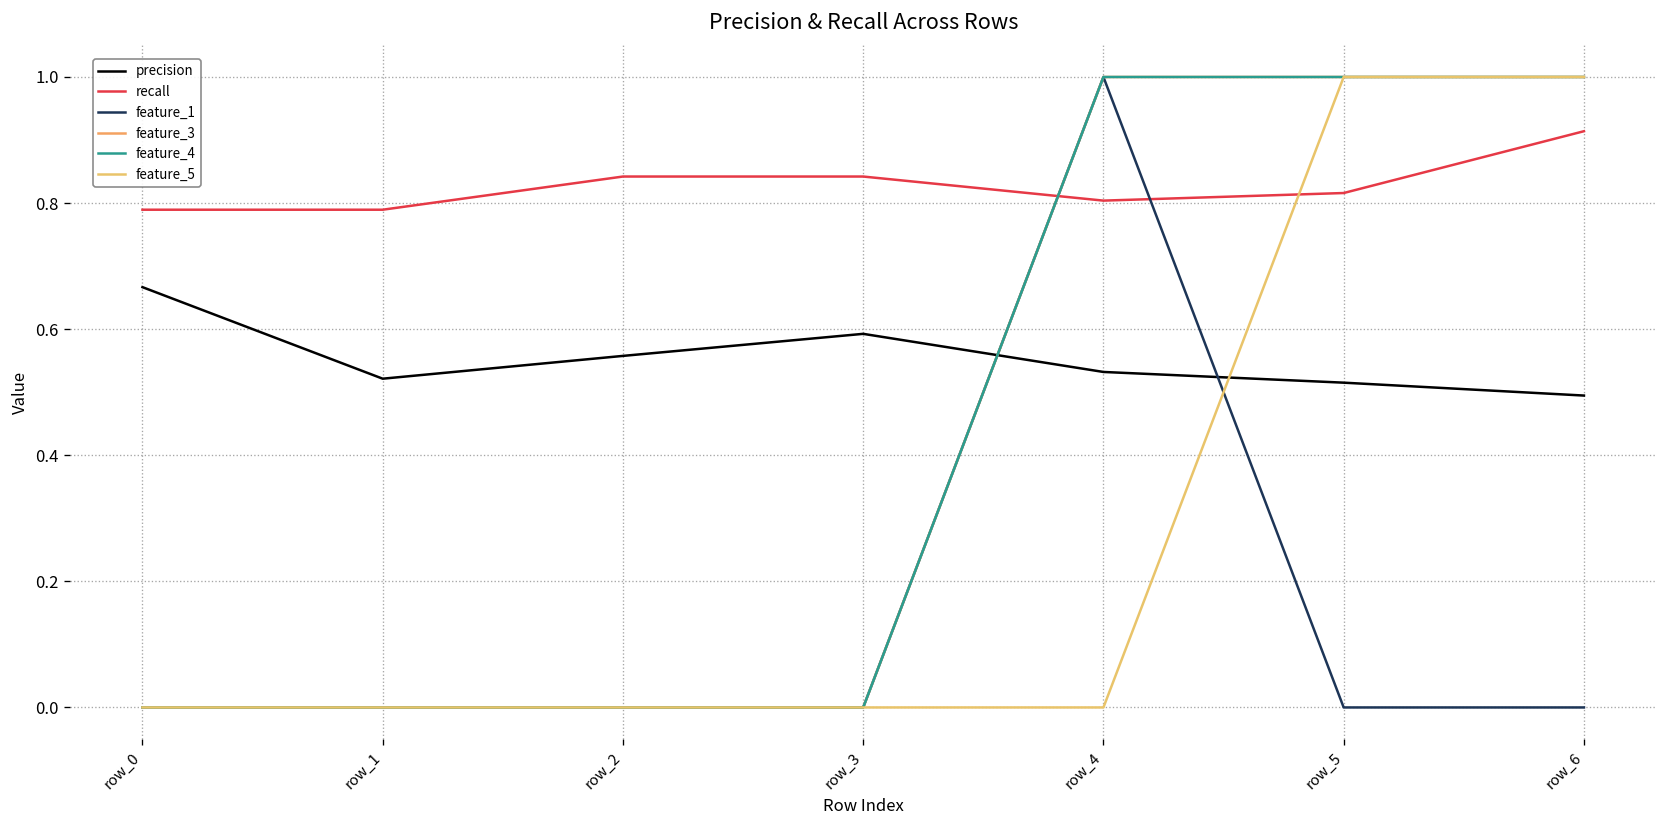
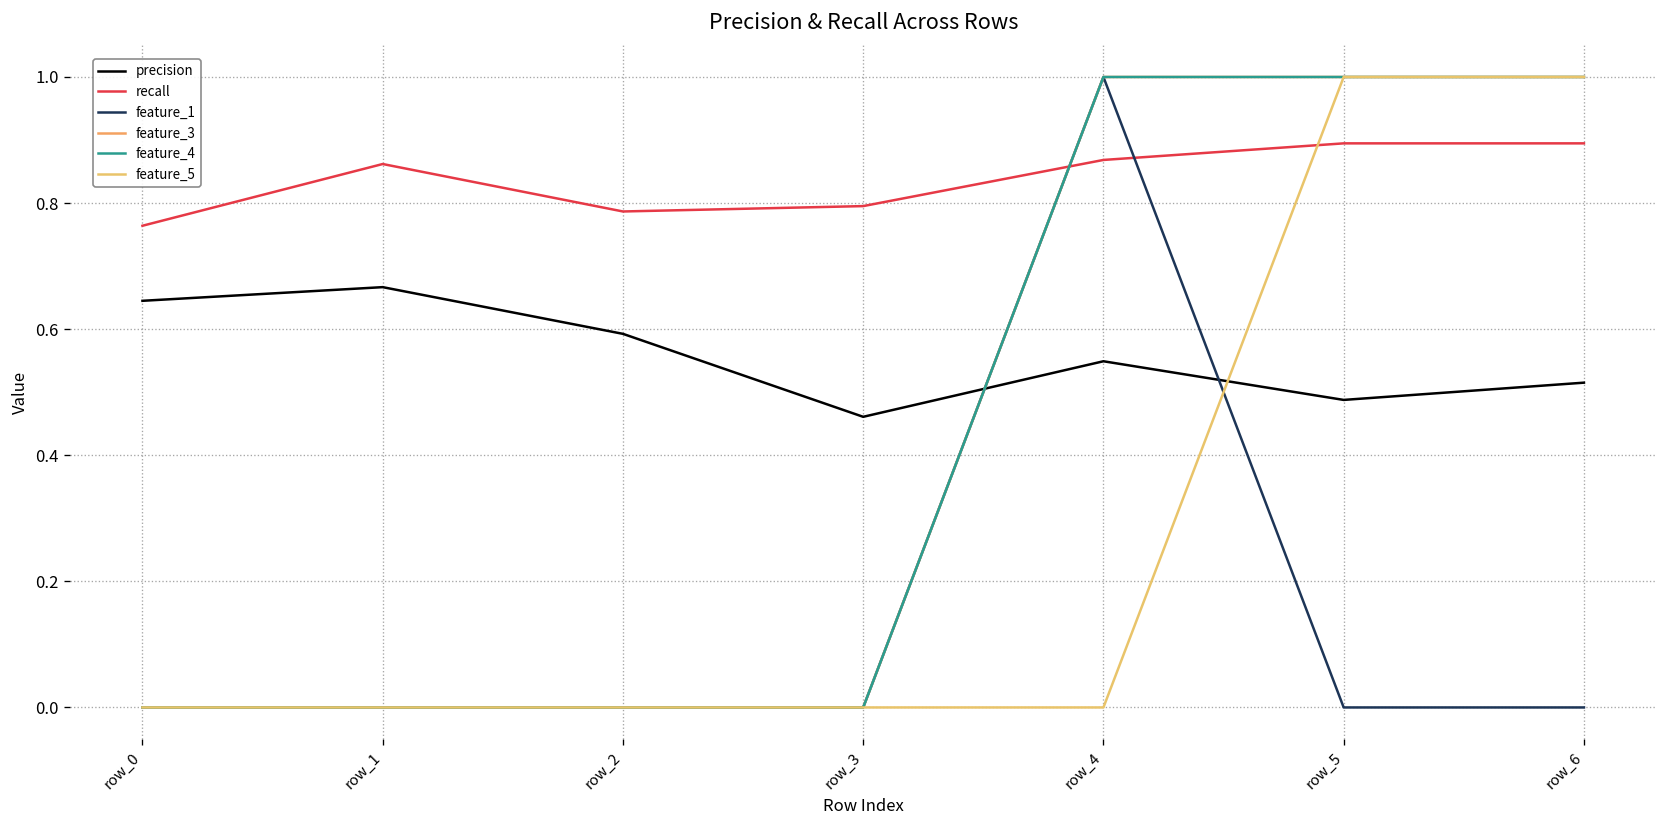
precision, row_0: 0.67 -> 0.64
recall, row_0: 0.79 -> 0.76
precision, row_1: 0.52 -> 0.67
recall, row_1: 0.79 -> 0.86
precision, row_2: 0.56 -> 0.59
recall, row_2: 0.84 -> 0.79
precision, row_3: 0.59 -> 0.46
recall, row_3: 0.84 -> 0.80
precision, row_4: 0.53 -> 0.55
recall, row_4: 0.80 -> 0.87
precision, row_5: 0.52 -> 0.49
recall, row_5: 0.82 -> 0.89
precision, row_6: 0.49 -> 0.52
recall, row_6: 0.91 -> 0.89
